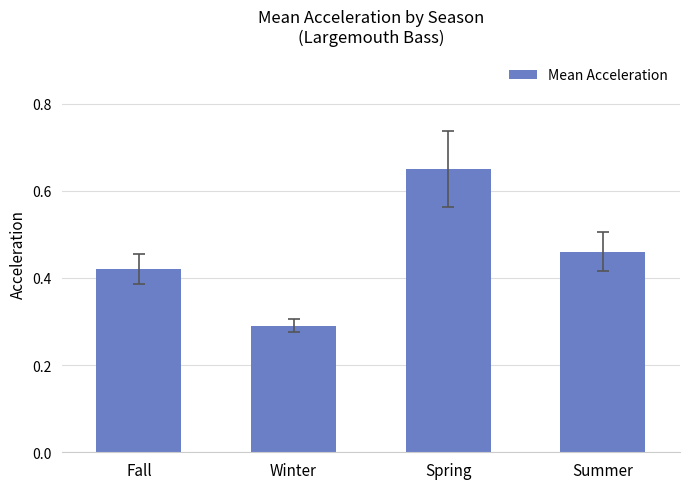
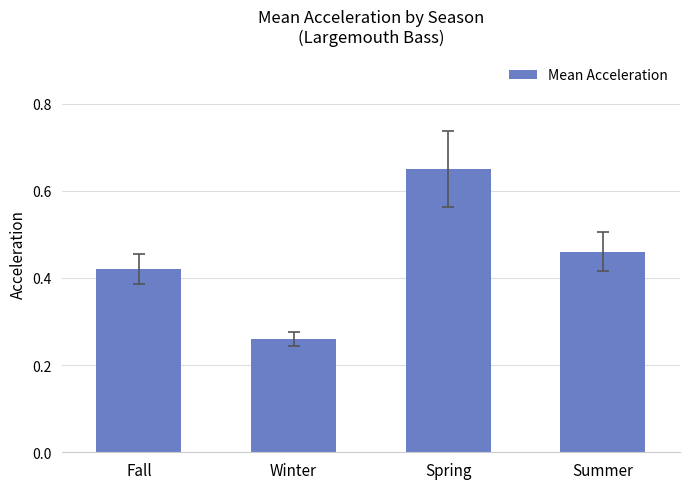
Mean Acceleration, Winter: 0.29 -> 0.26
